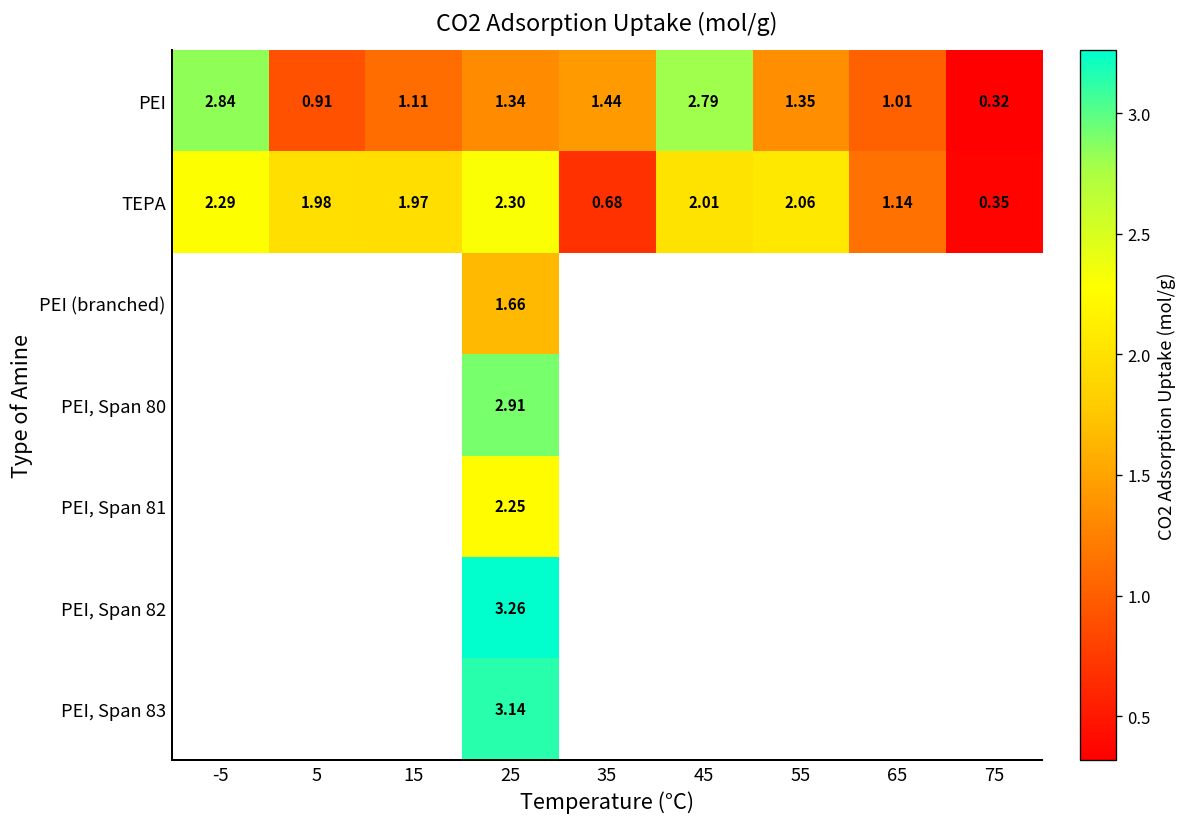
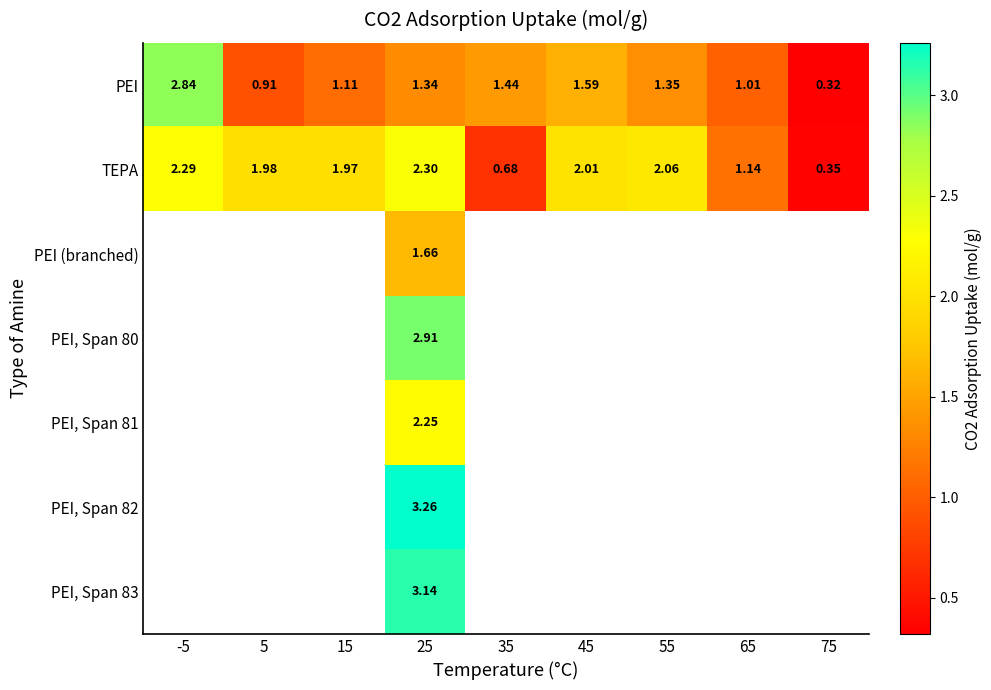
PEI, 45: 2.79 -> 1.59
